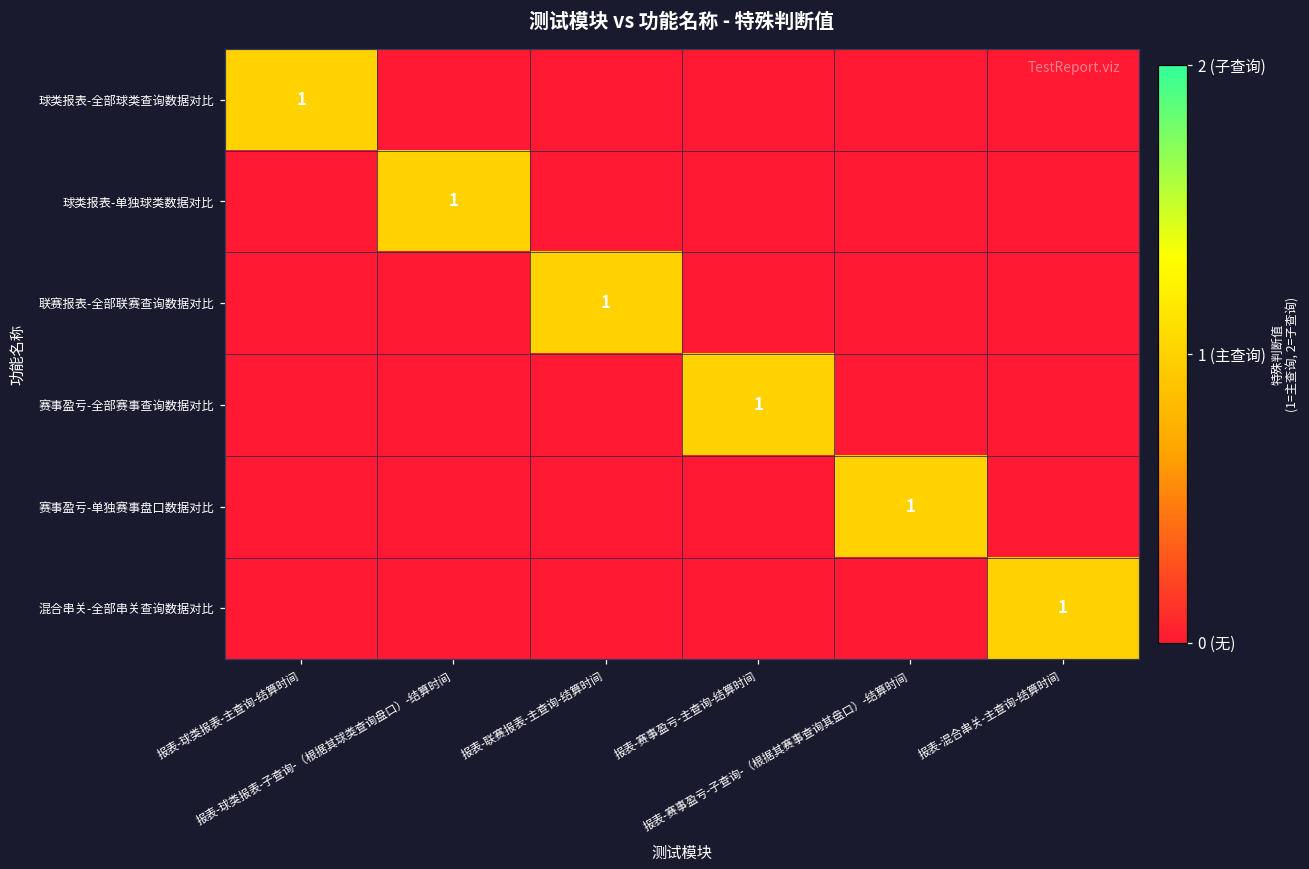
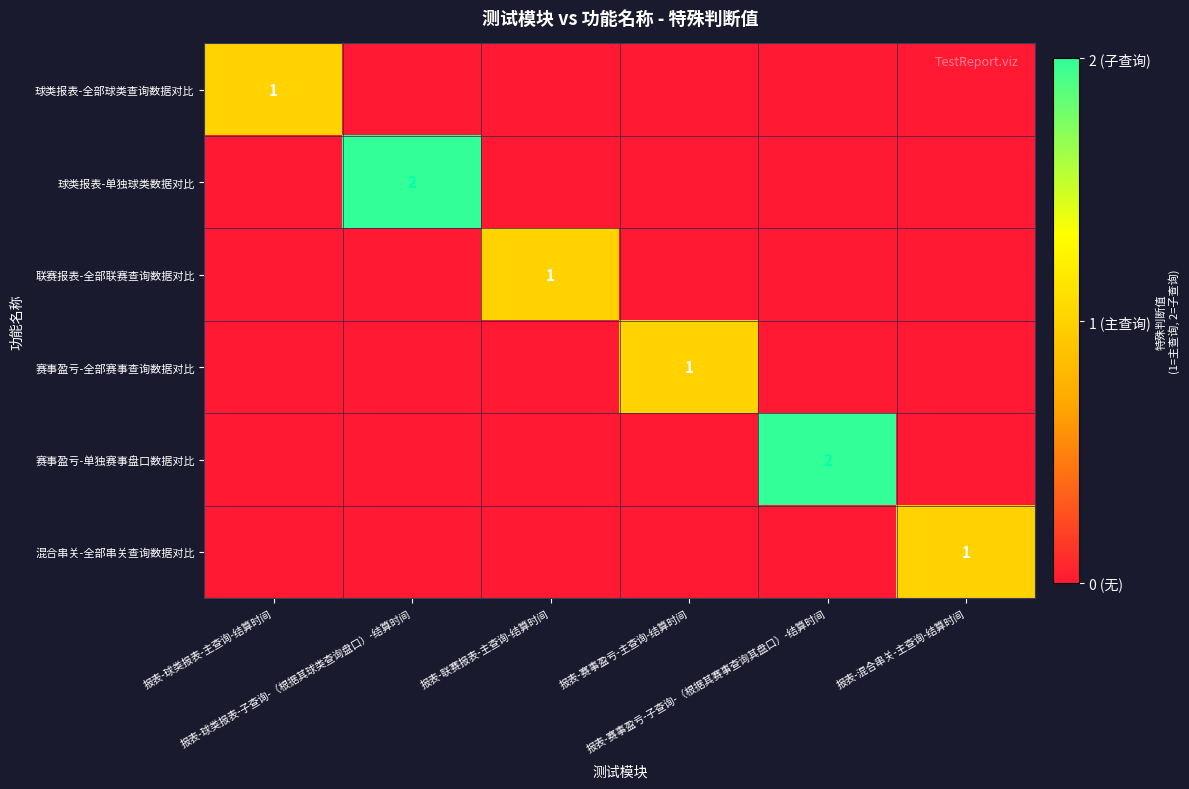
球类报表-单独球类数据对比, 报表-球类报表-子查询-（根据其球类查询盘口）-结算时间: 1 -> 2
赛事盈亏-单独赛事盘口数据对比, 报表-赛事盈亏-子查询-（根据其赛事查询其盘口）-结算时间: 1 -> 2
